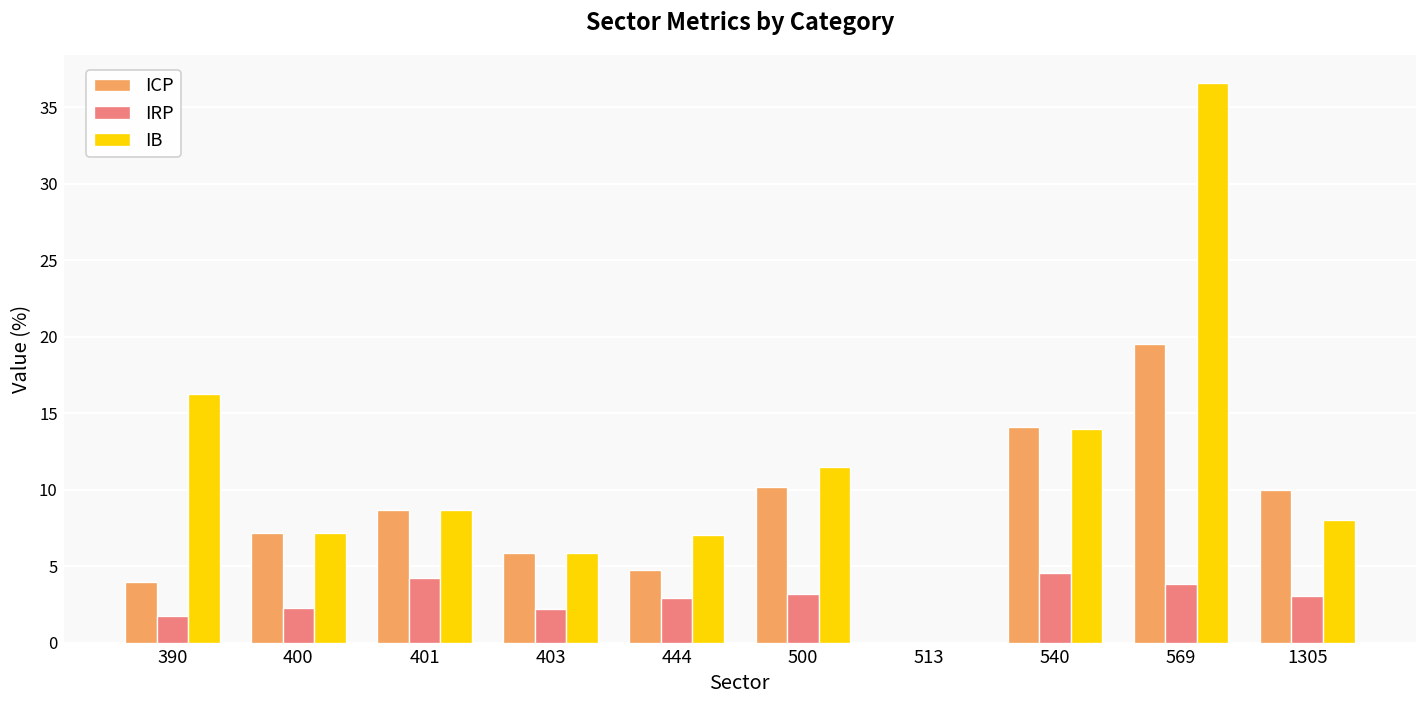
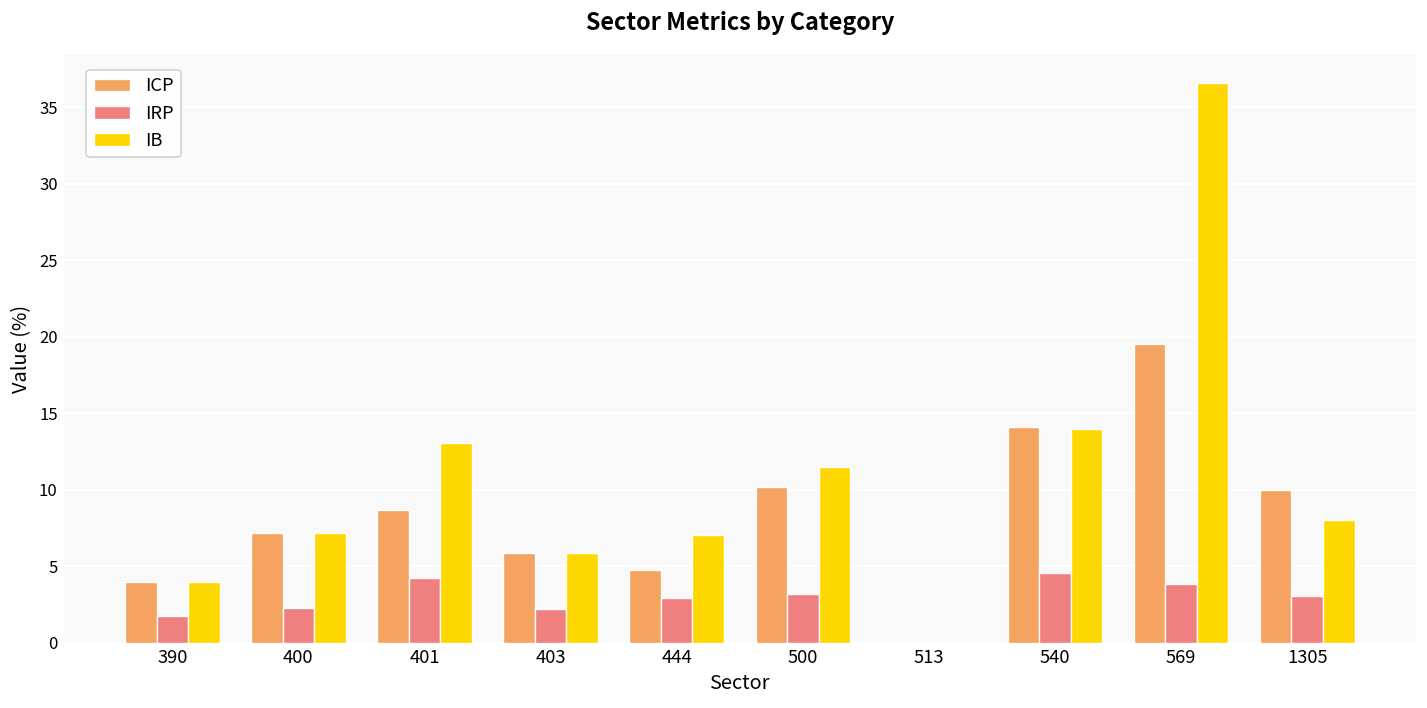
IB, 390: 16.2 -> 4.0
IB, 401: 8.7 -> 13.1
